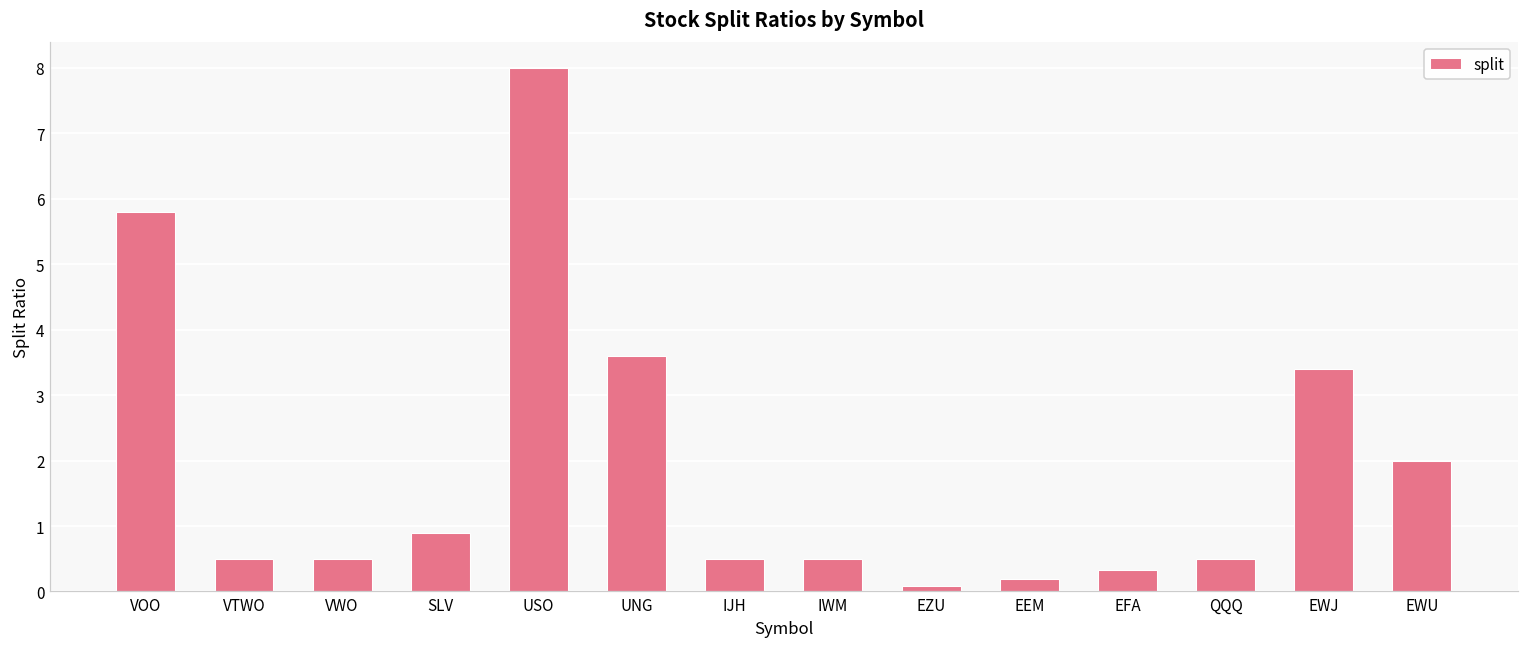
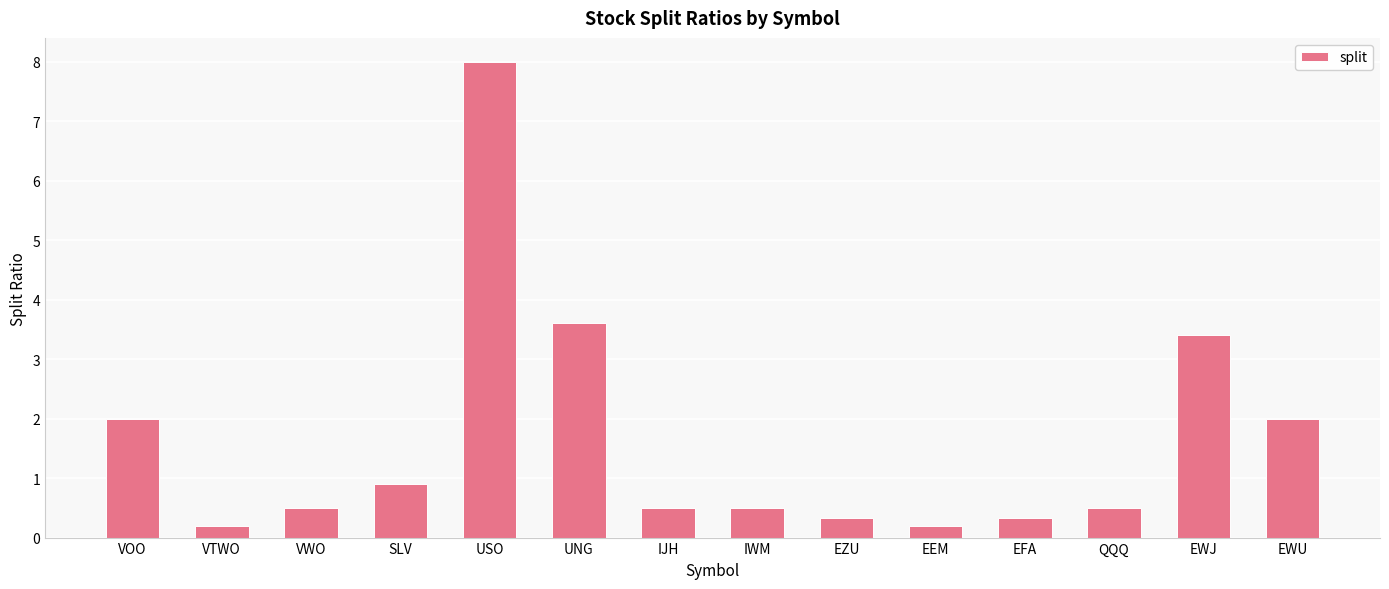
VOO: 5.8 -> 2.0
VTWO: 0.5 -> 0.2
EZU: 0.1 -> 0.3
